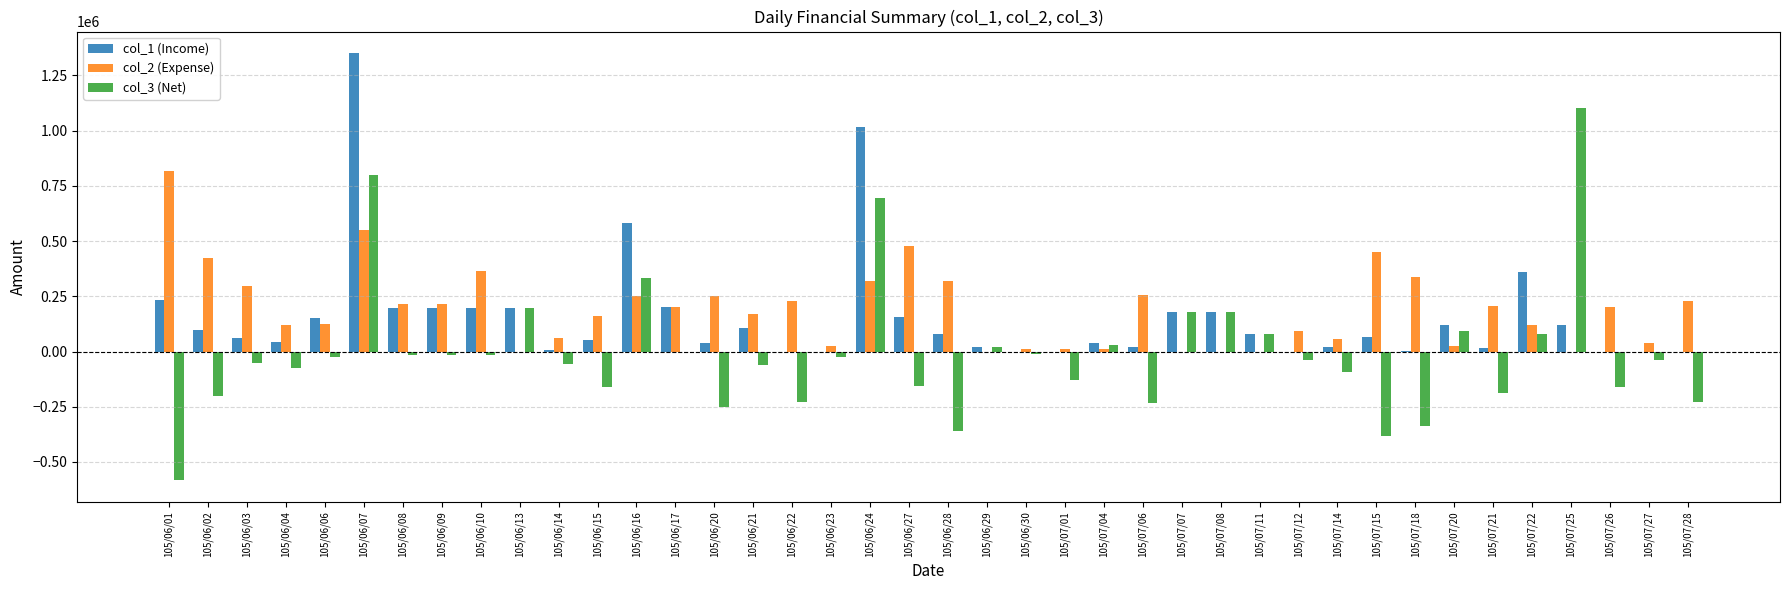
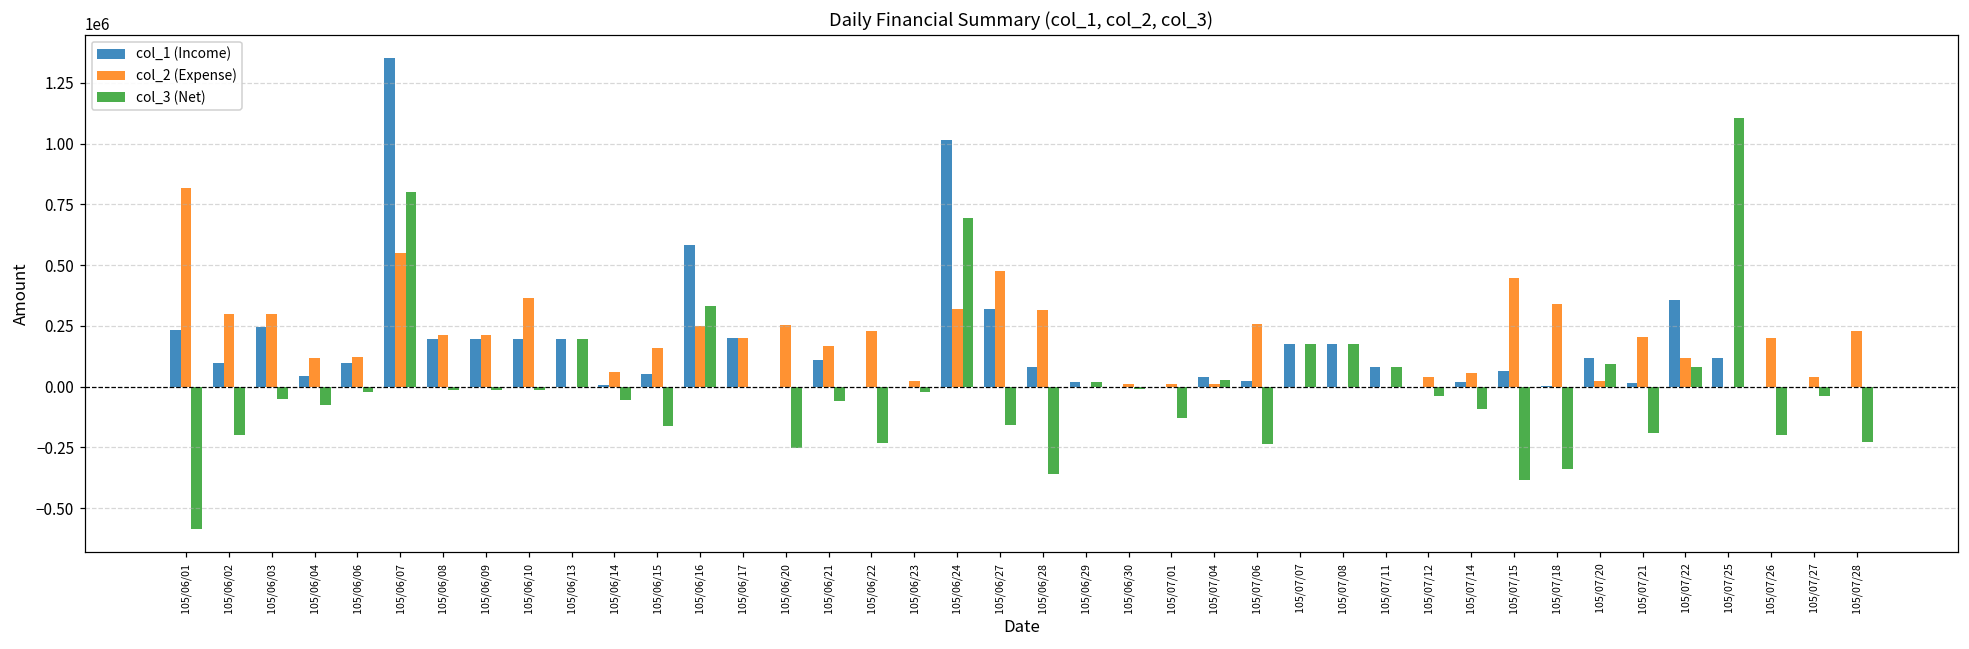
col_2 (Expense), 105/06/02: 420000 -> 300000
col_1 (Income), 105/06/03: 60000 -> 250000
col_1 (Income), 105/06/06: 150000 -> 100000
col_1 (Income), 105/06/20: 40000 -> 0
col_1 (Income), 105/06/27: 150000 -> 320000
col_2 (Expense), 105/07/12: 90000 -> 40000
col_3 (Net), 105/07/26: -160000 -> -200000
